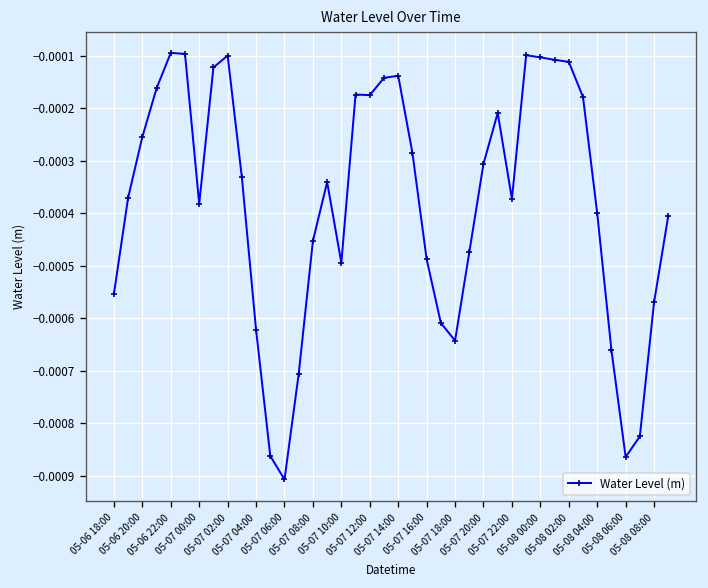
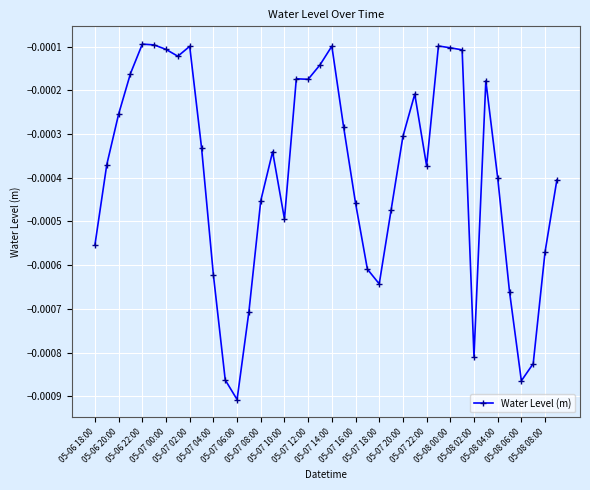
05-07 00:00: -0.00038 -> -0.00011
05-07 14:00: -0.00014 -> -0.00010
05-07 16:00: -0.00049 -> -0.00046
05-08 02:00: -0.00011 -> -0.00081
